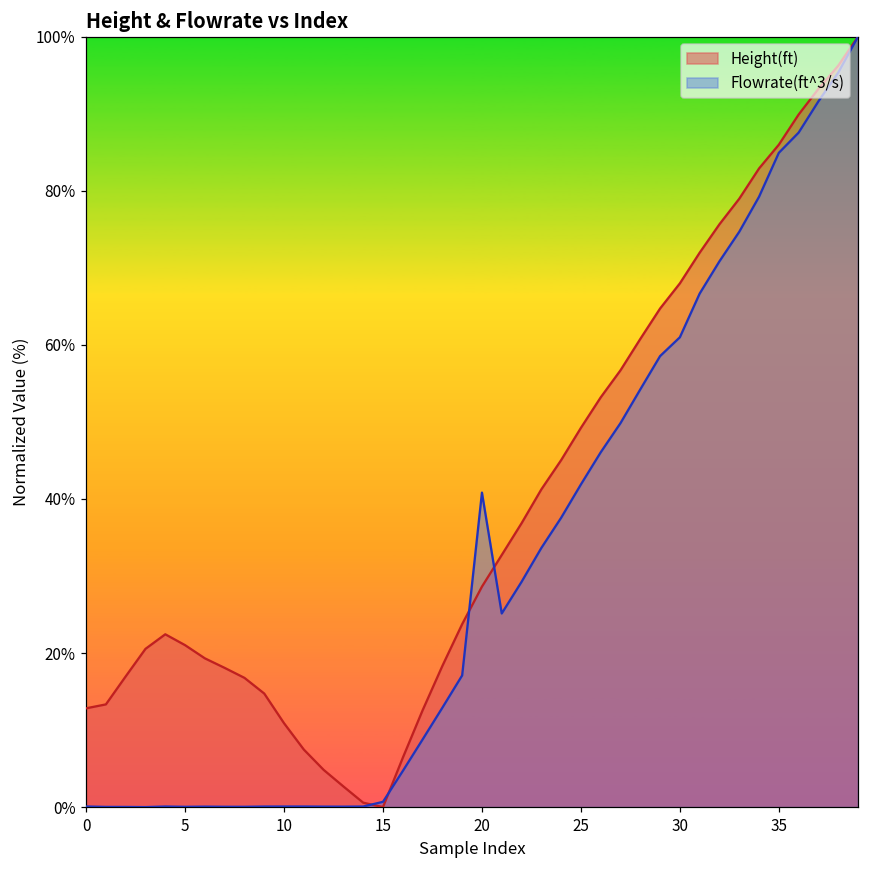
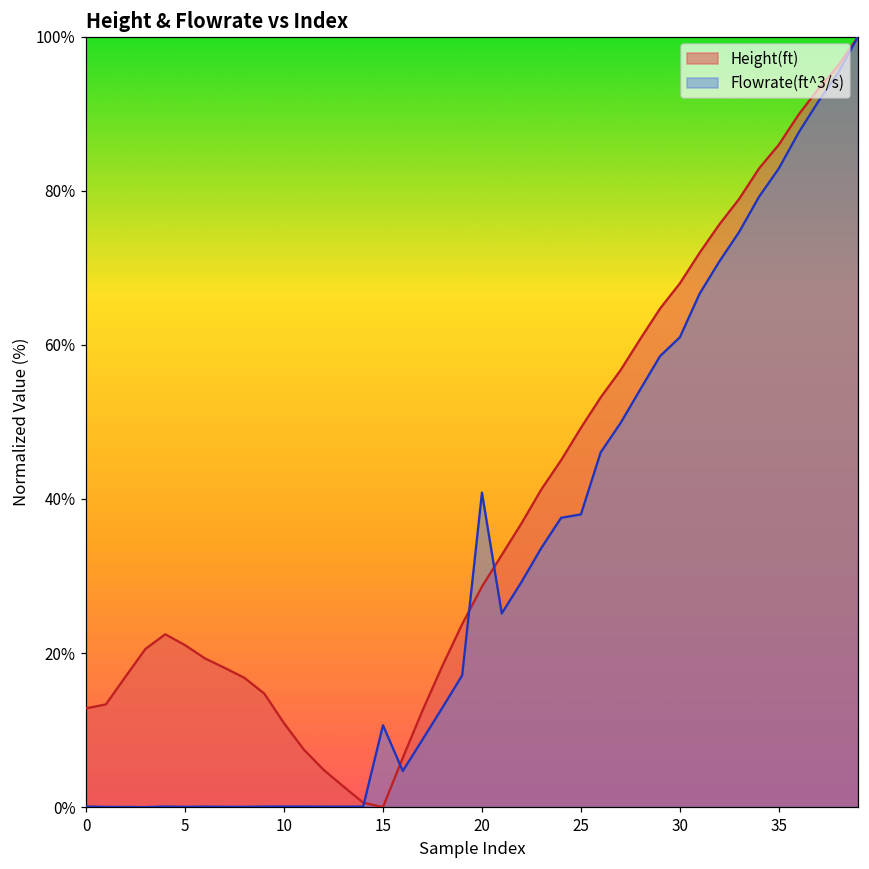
Flowrate(ft^3/s), 15: 1% -> 11%
Flowrate(ft^3/s), 25: 42% -> 38%
Flowrate(ft^3/s), 35: 85% -> 83%
